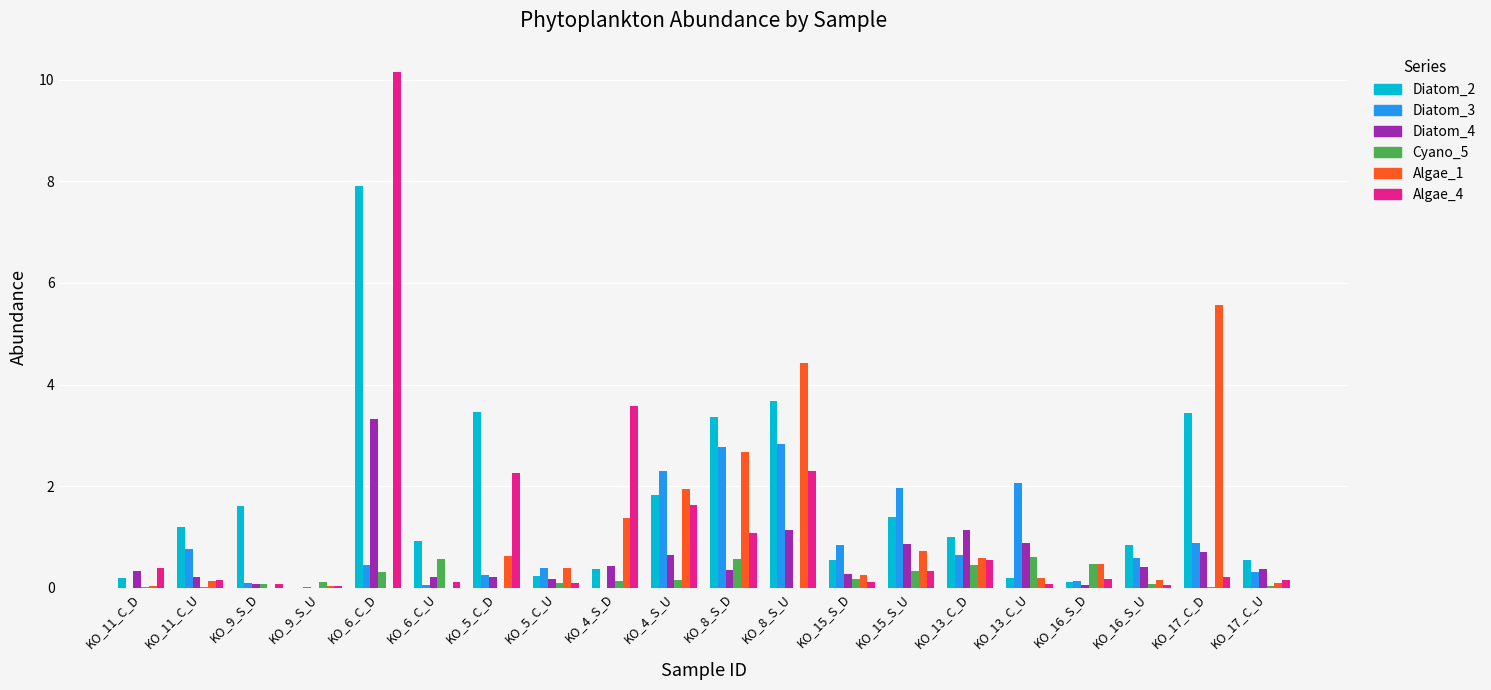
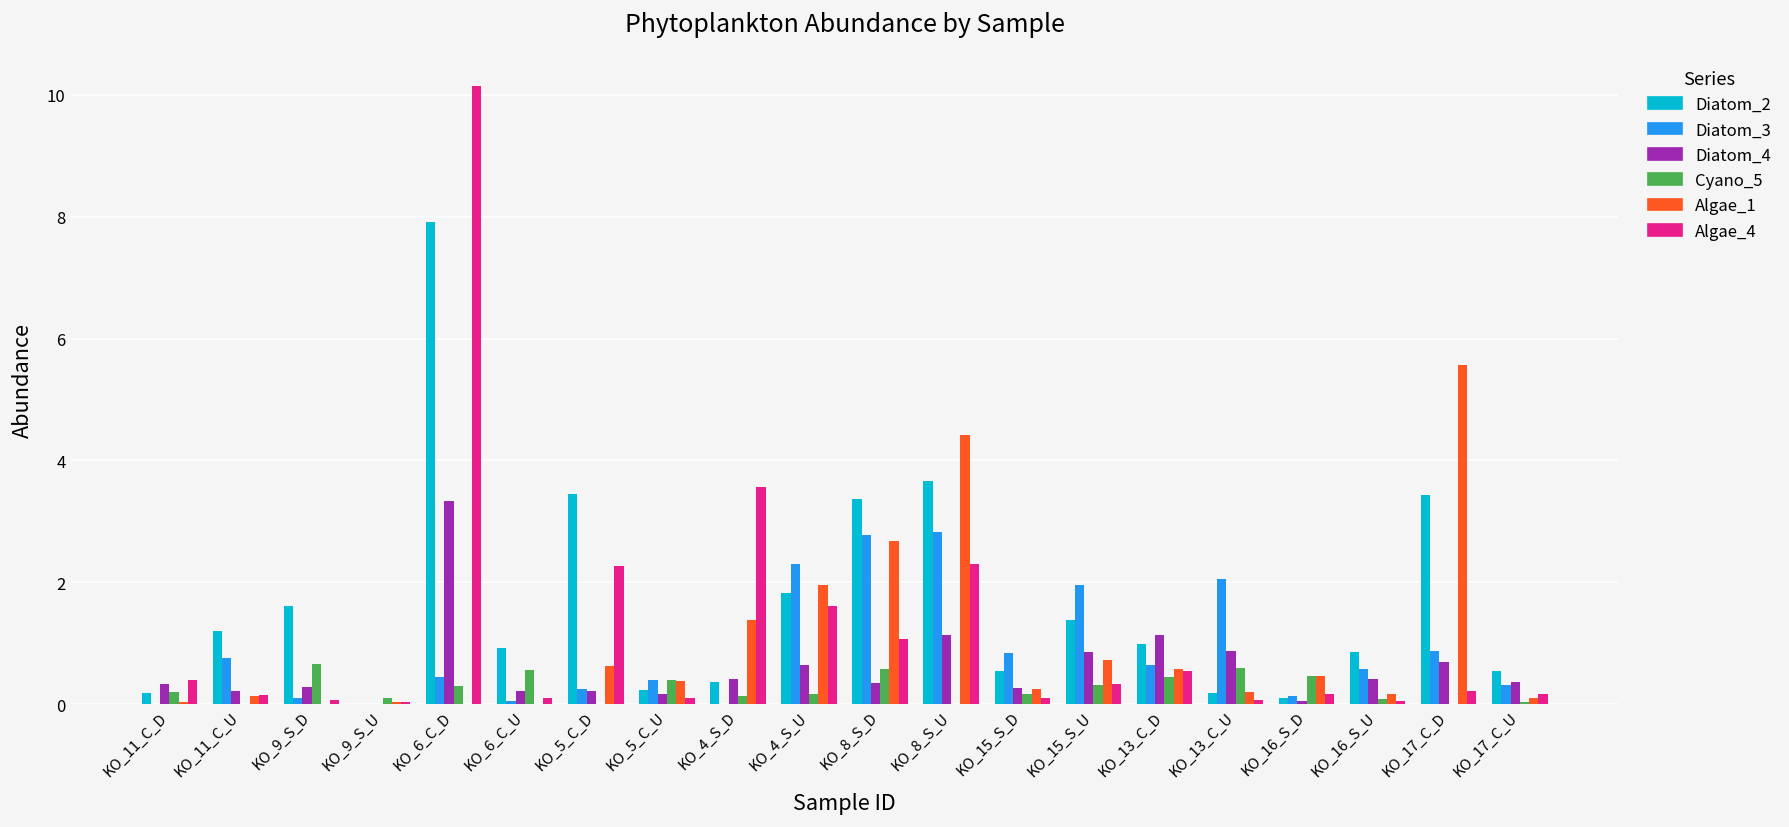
Cyano_5, KO_11_C_D: 0.0 -> 0.2
Diatom_4, KO_9_S_D: 0.1 -> 0.3
Cyano_5, KO_9_S_D: 0.1 -> 0.7
Cyano_5, KO_5_C_U: 0.1 -> 0.4
